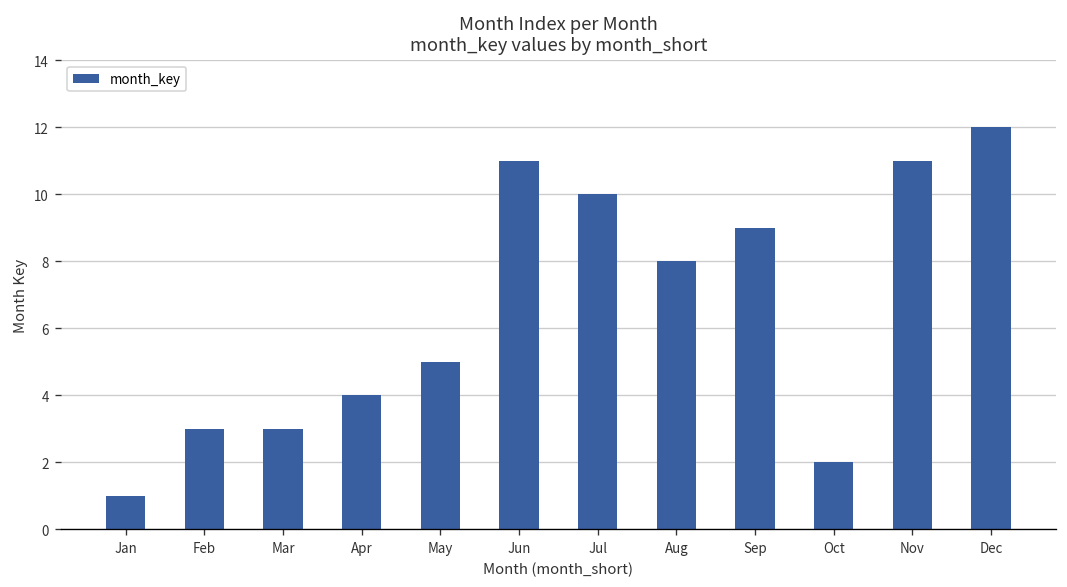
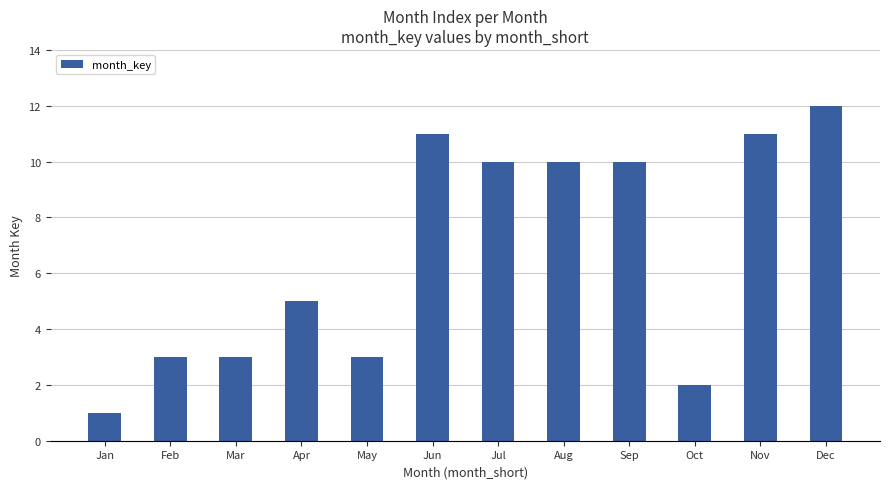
Apr: 4 -> 5
May: 5 -> 3
Aug: 8 -> 10
Sep: 9 -> 10
